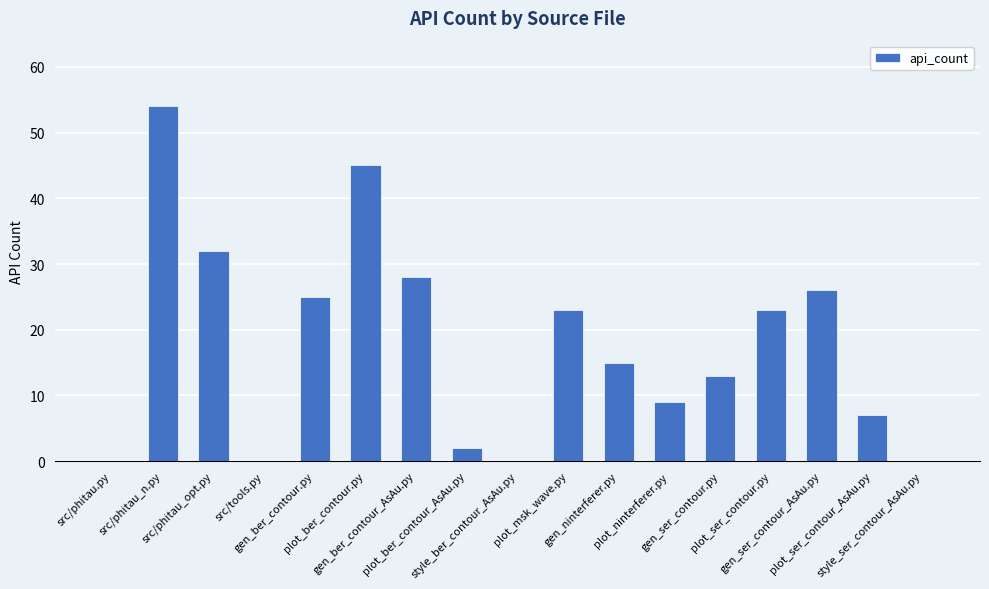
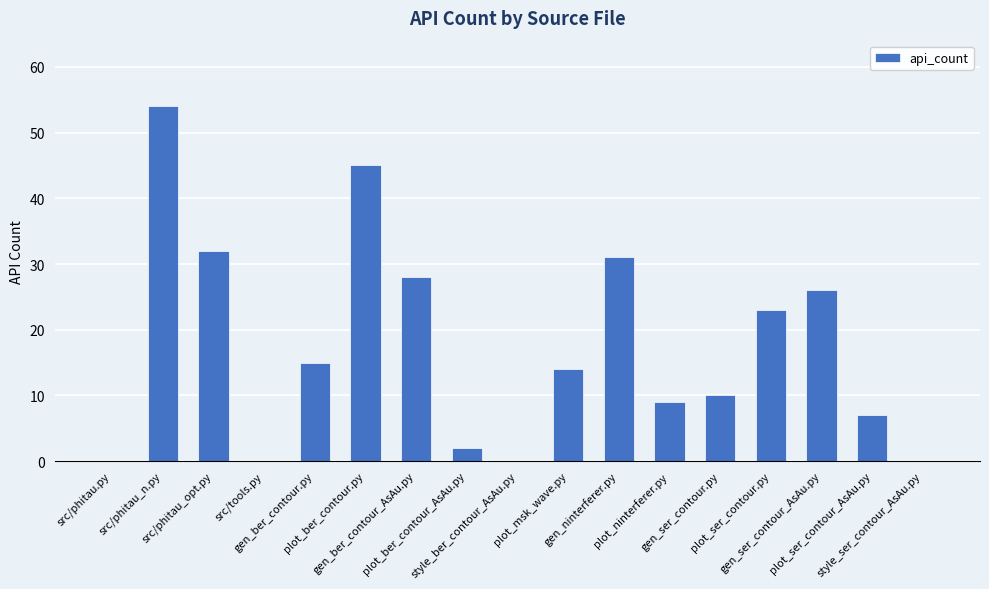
gen_ber_contour.py: 25 -> 15
plot_msk_wave.py: 23 -> 14
gen_ninterferer.py: 15 -> 31
gen_ser_contour.py: 13 -> 10
